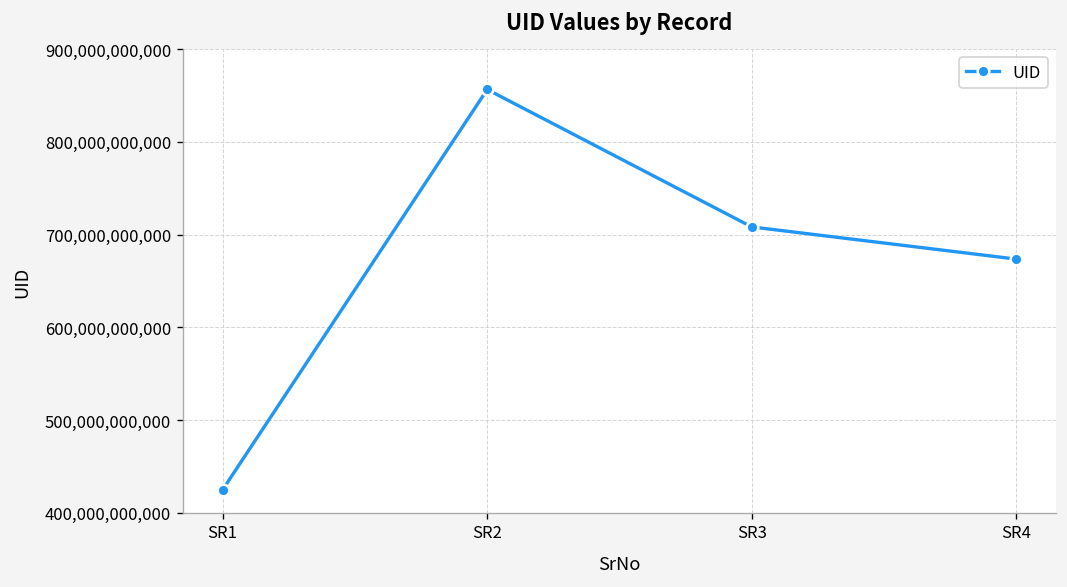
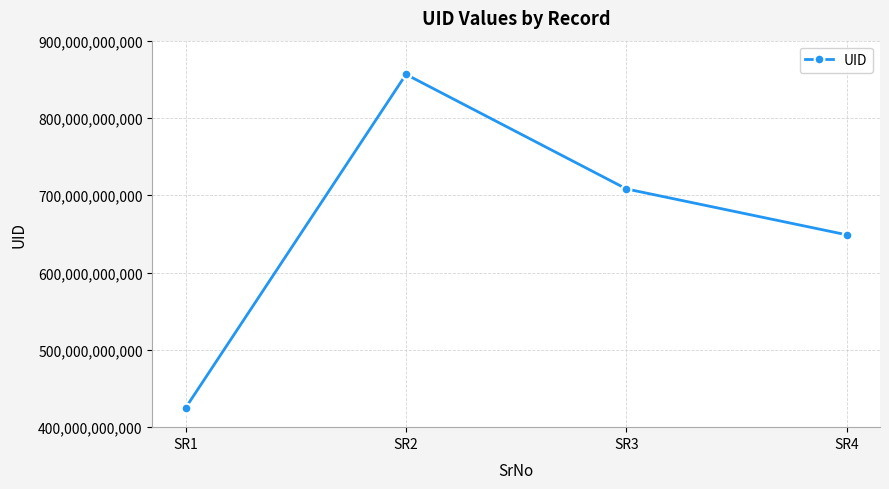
SR4: 670,000,000,000 -> 650,000,000,000
